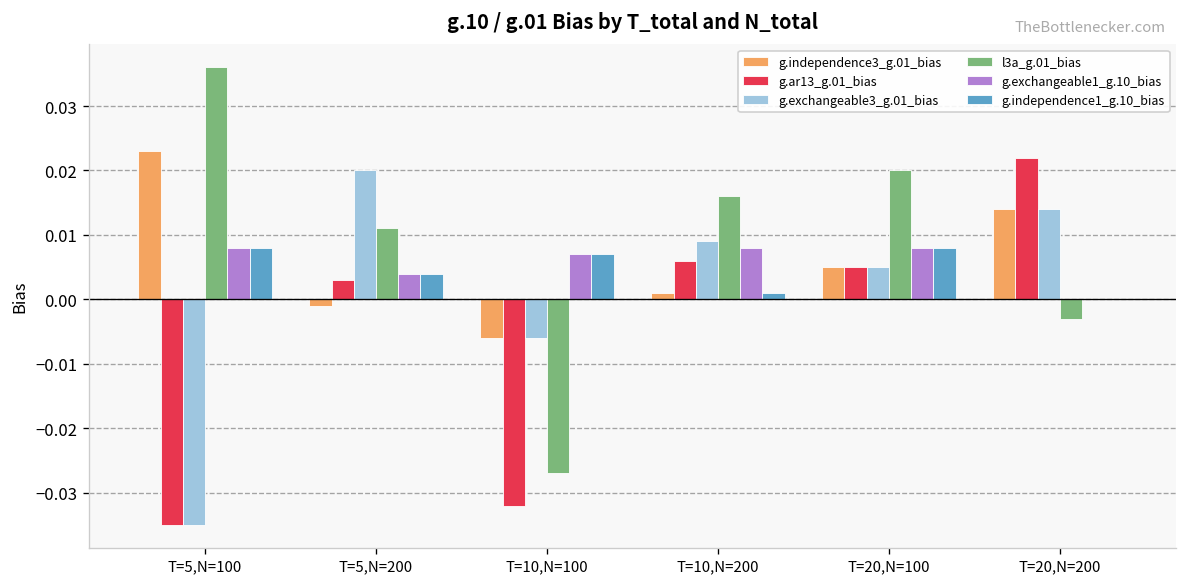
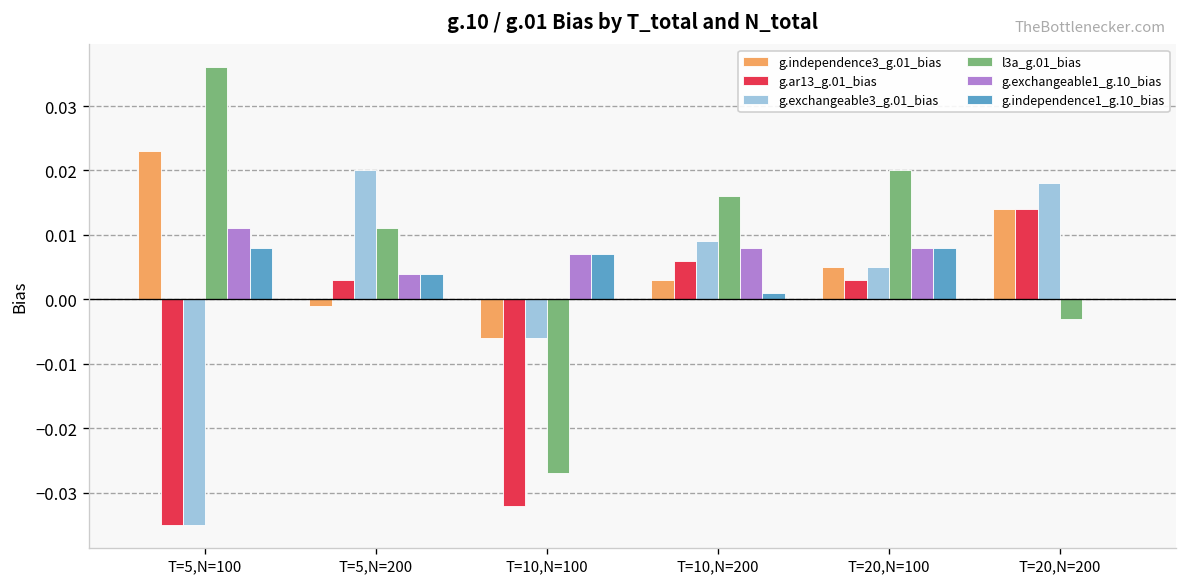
g.exchangeable1_g.10_bias, T=5,N=100: 0.008 -> 0.011
g.independence3_g.01_bias, T=10,N=200: 0.001 -> 0.003
g.ar13_g.01_bias, T=20,N=100: 0.005 -> 0.003
g.ar13_g.01_bias, T=20,N=200: 0.022 -> 0.014
g.exchangeable3_g.01_bias, T=20,N=200: 0.014 -> 0.018
